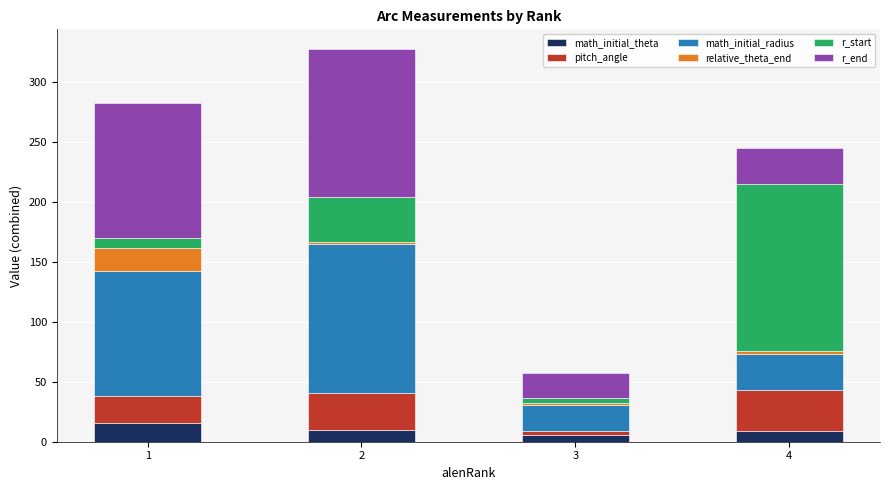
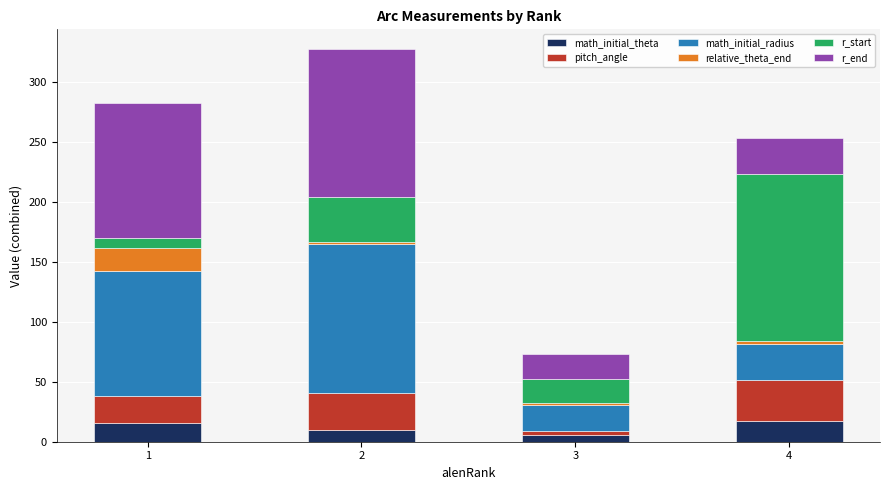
r_start, 3: 3 -> 19
math_initial_theta, 4: 9 -> 17
